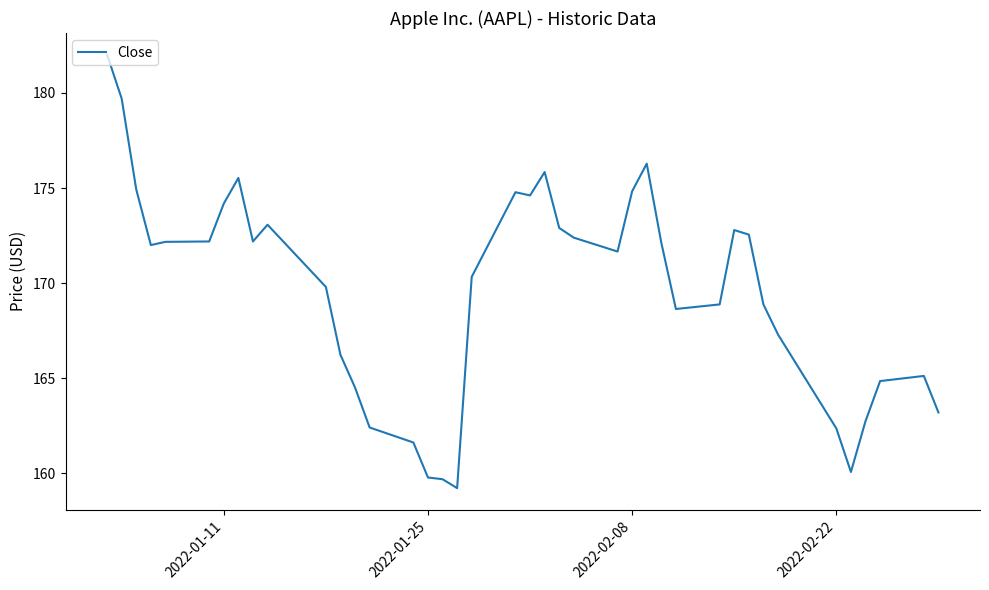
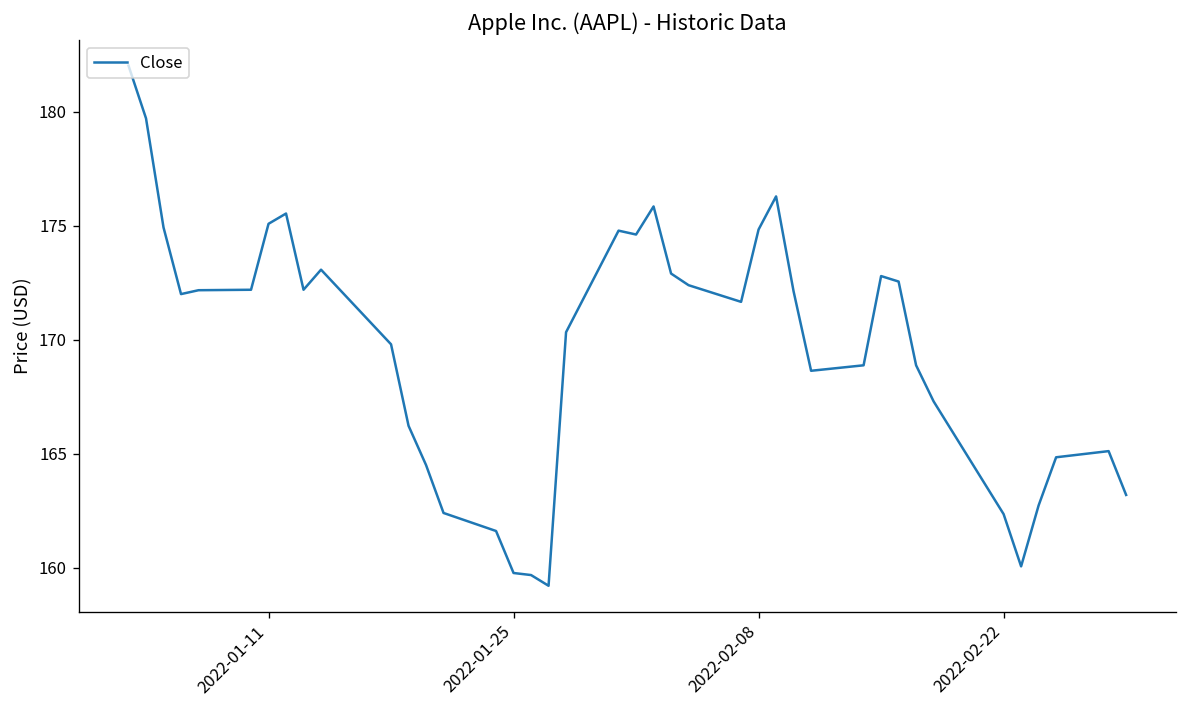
2022-01-11: 174.2 -> 175.1
